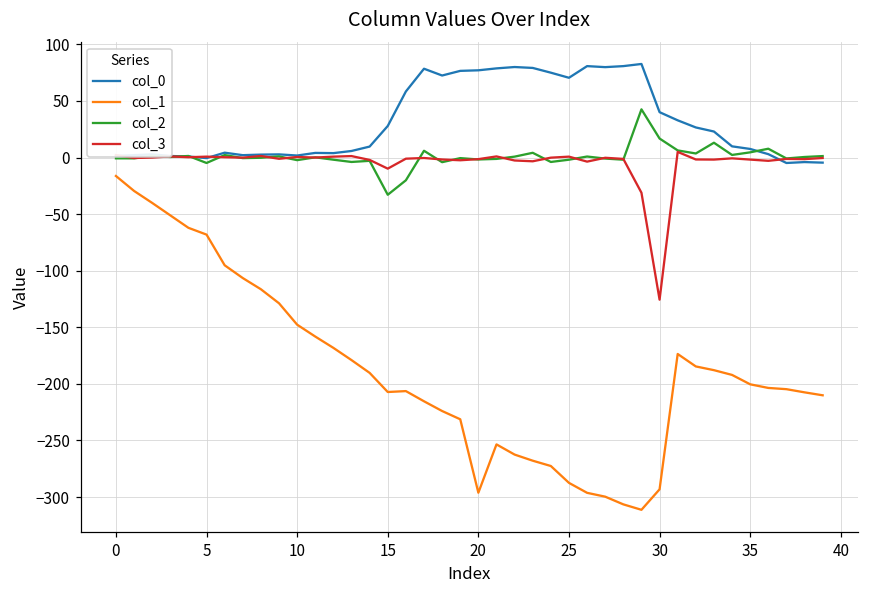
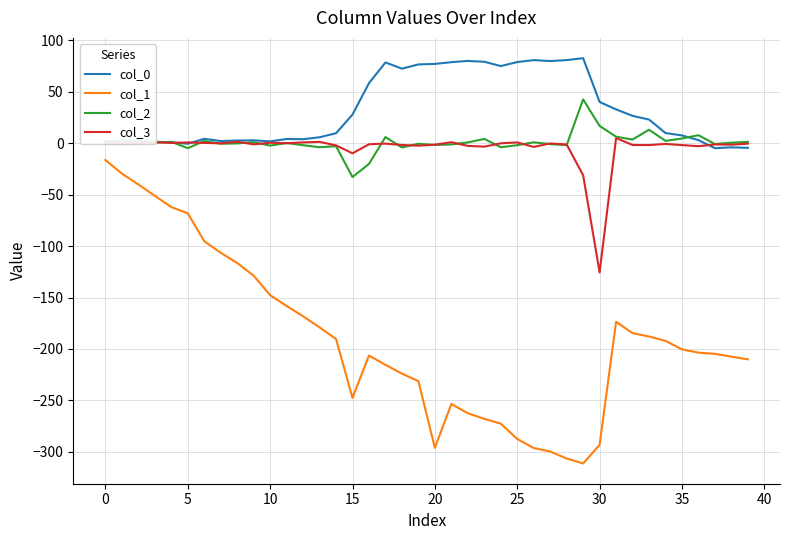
col_1, 15: -207 -> -248
col_0, 25: 71 -> 79
